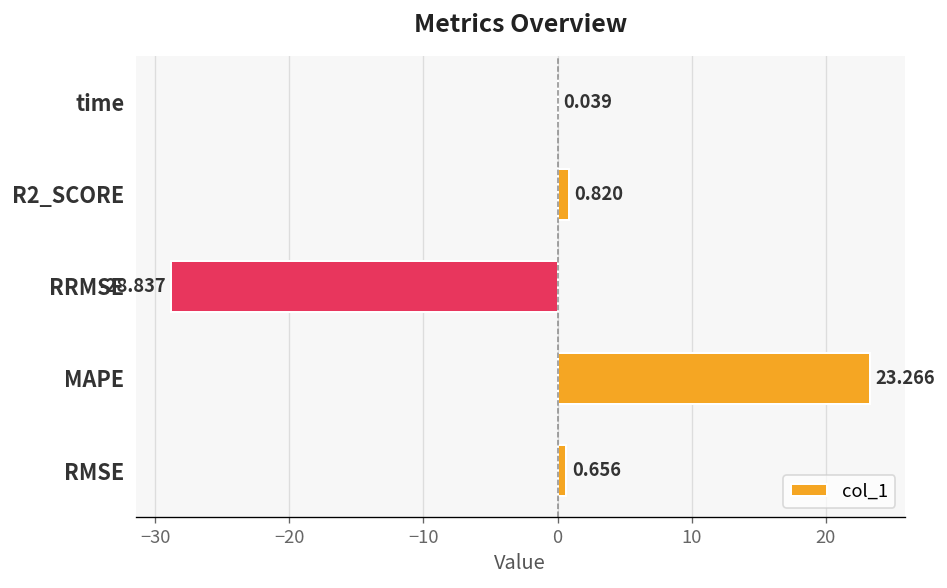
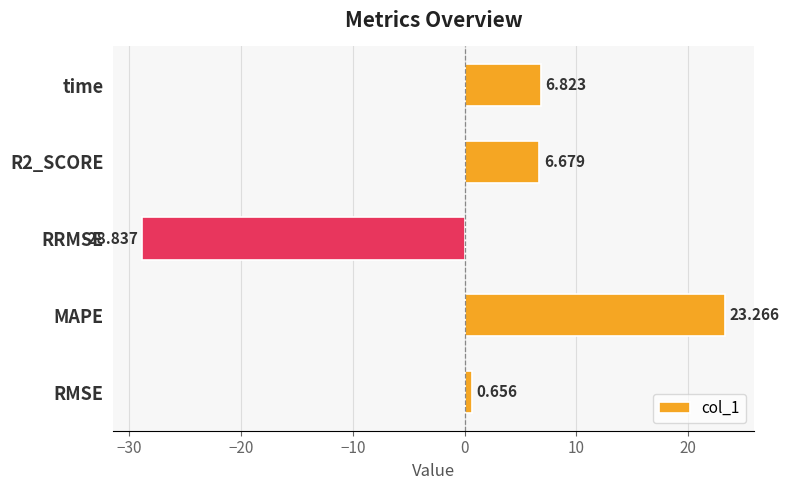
time: 0.039 -> 6.823
R2_SCORE: 0.820 -> 6.679
